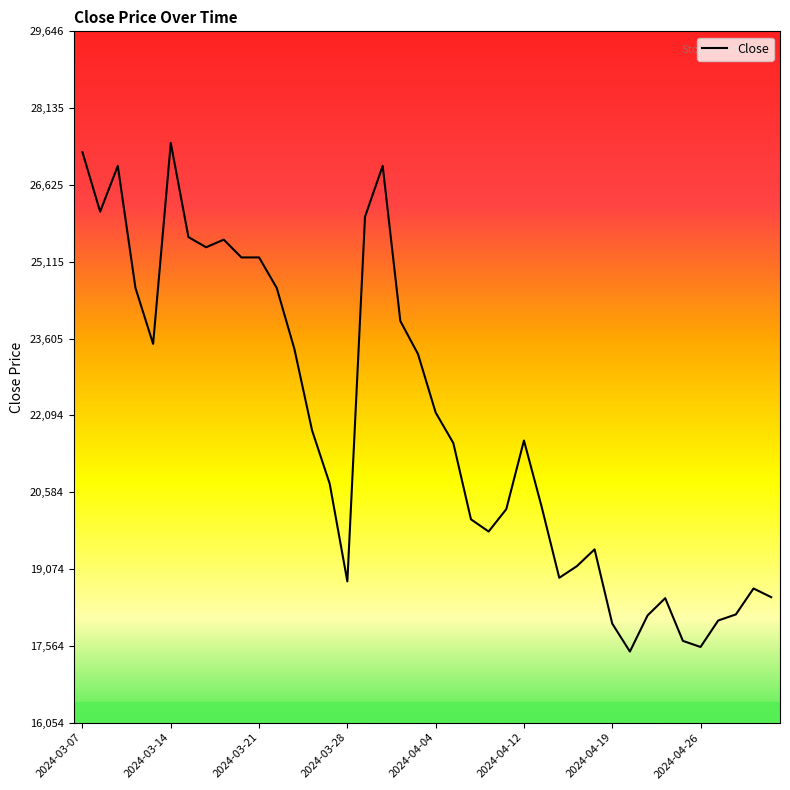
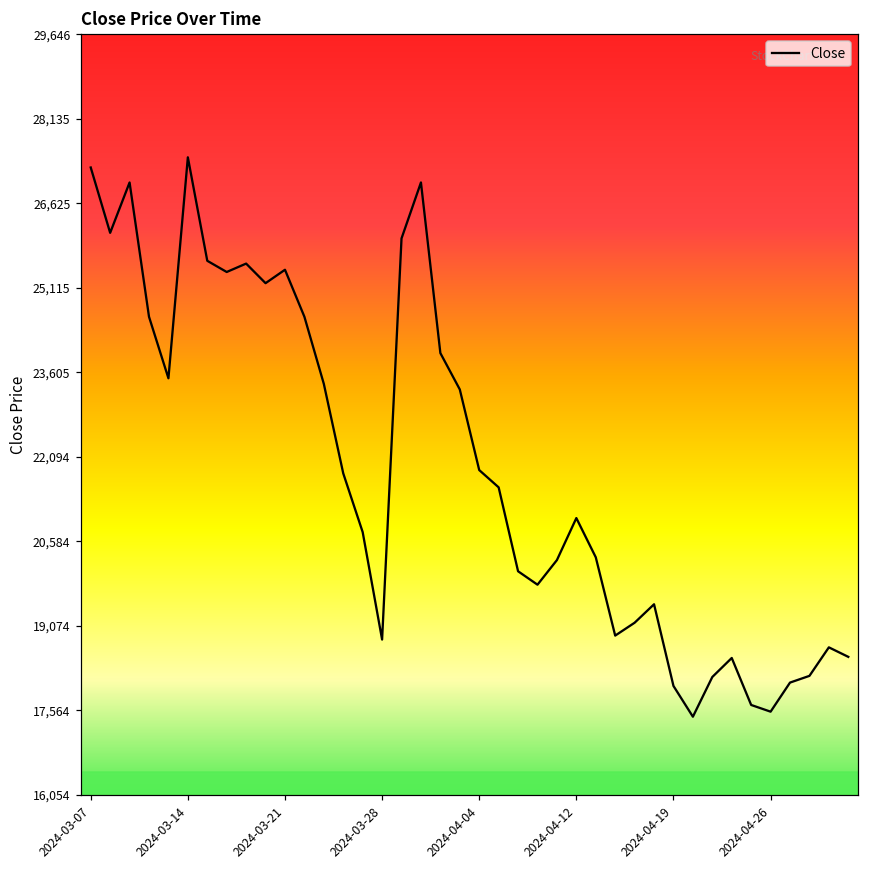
2024-03-21: 25,200 -> 25,400
2024-04-04: 22,200 -> 21,900
2024-04-12: 21,600 -> 21,000
